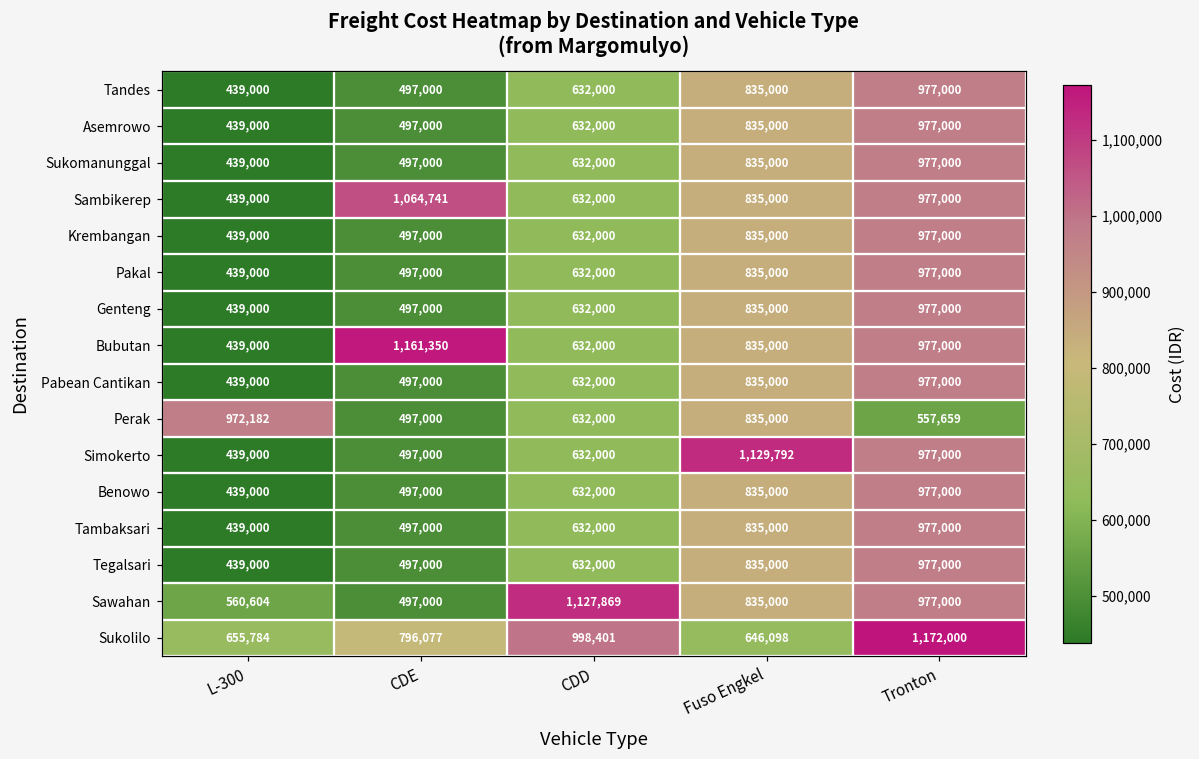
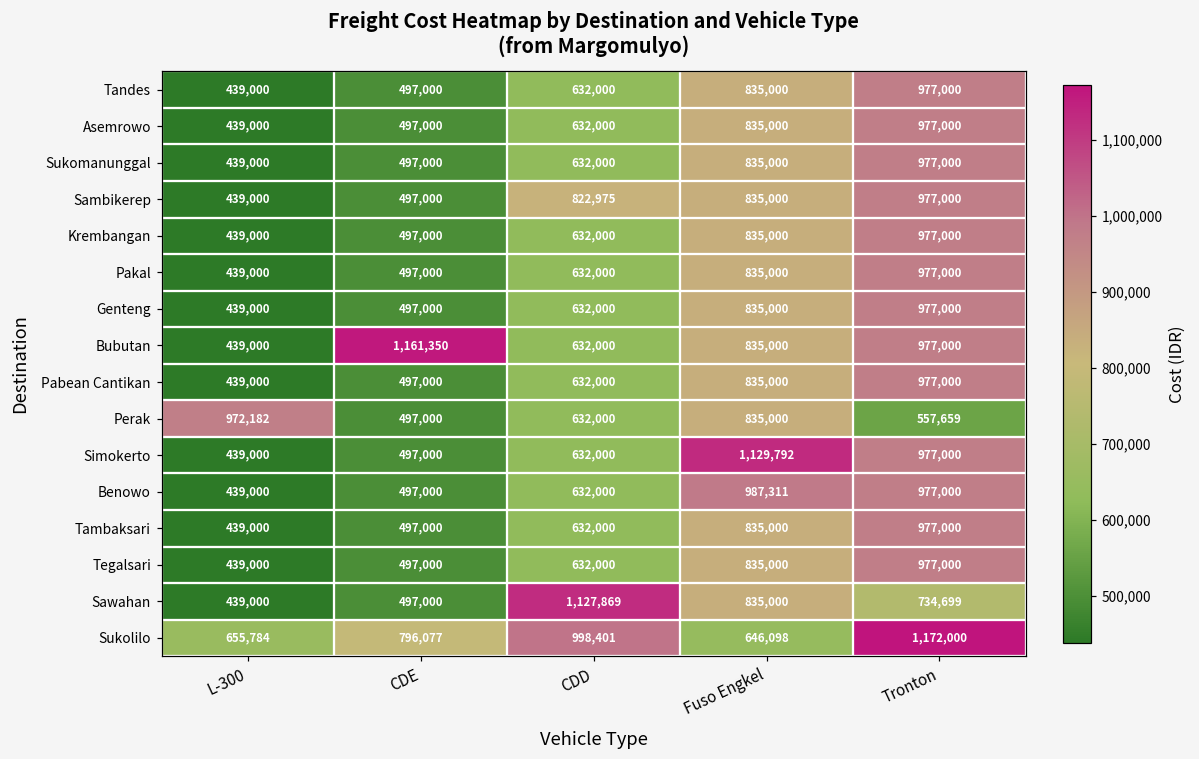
Sambikerep, CDE: 1,064,741 -> 497,000
Sambikerep, CDD: 632,000 -> 822,975
Benowo, Fuso Engkel: 835,000 -> 987,311
Sawahan, L-300: 560,604 -> 439,000
Sawahan, Tronton: 977,000 -> 734,699
